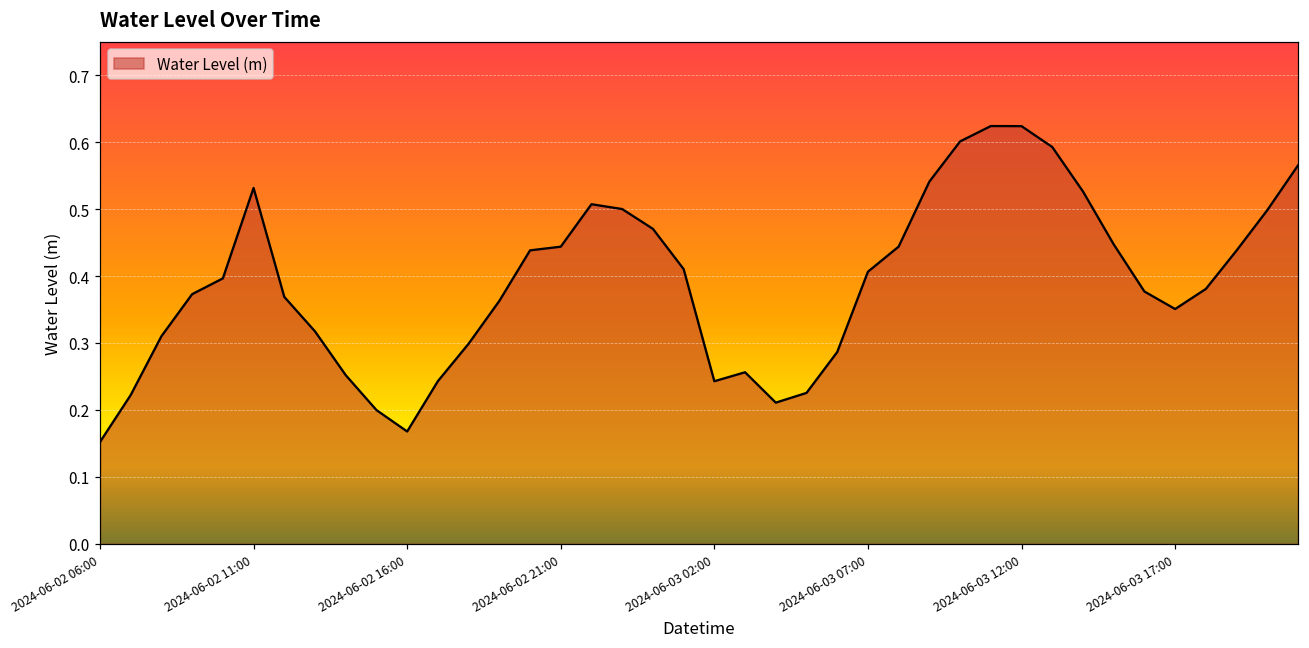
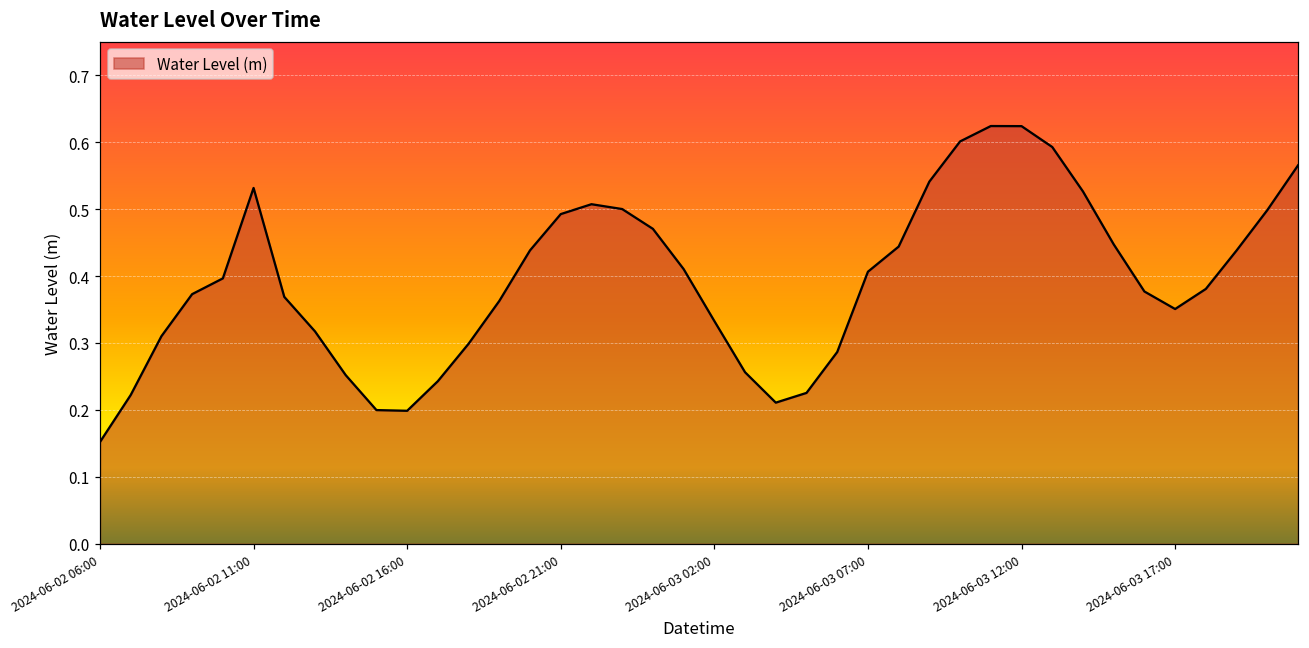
2024-06-02 16:00: 0.17 -> 0.20
2024-06-02 21:00: 0.44 -> 0.49
2024-06-03 02:00: 0.24 -> 0.33
